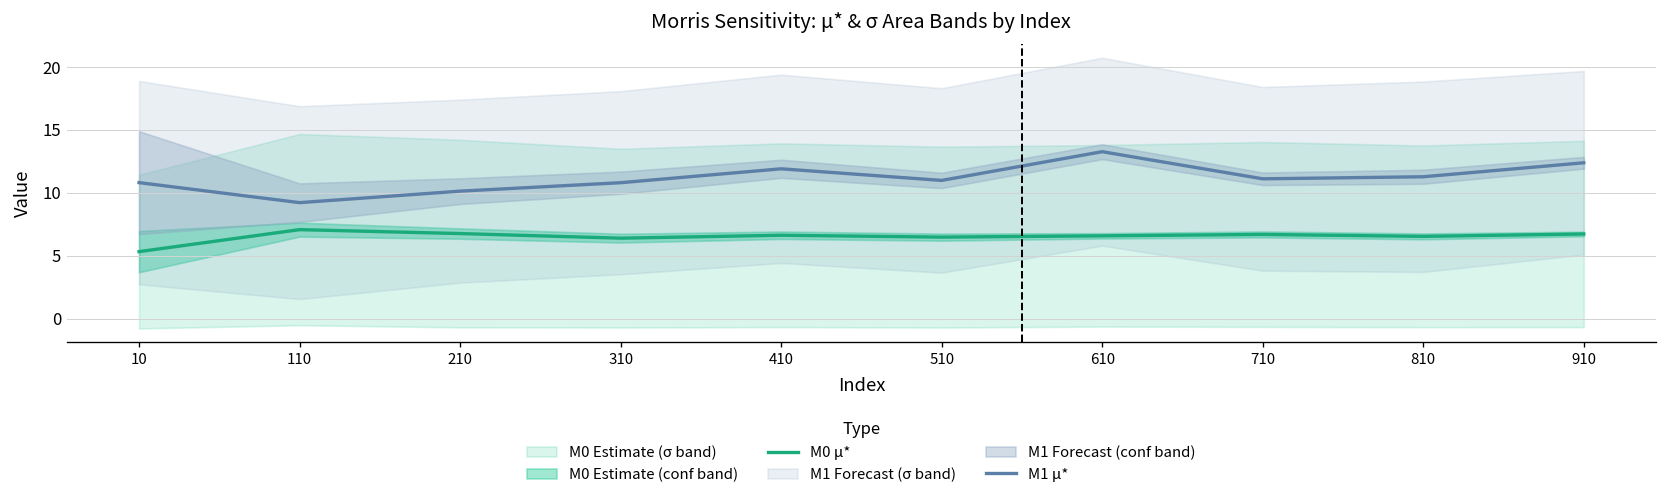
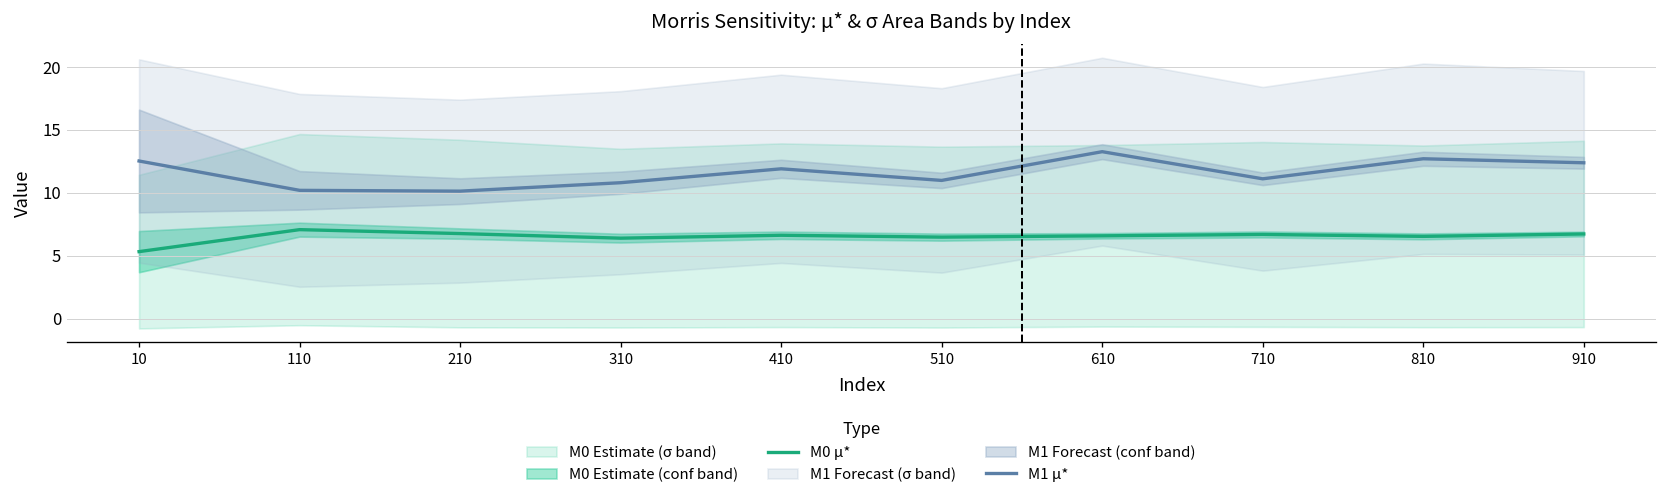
M1 μ*, 10: 10.8 -> 12.5
M1 μ*, 110: 9.2 -> 10.2
M1 μ*, 810: 11.3 -> 12.7
